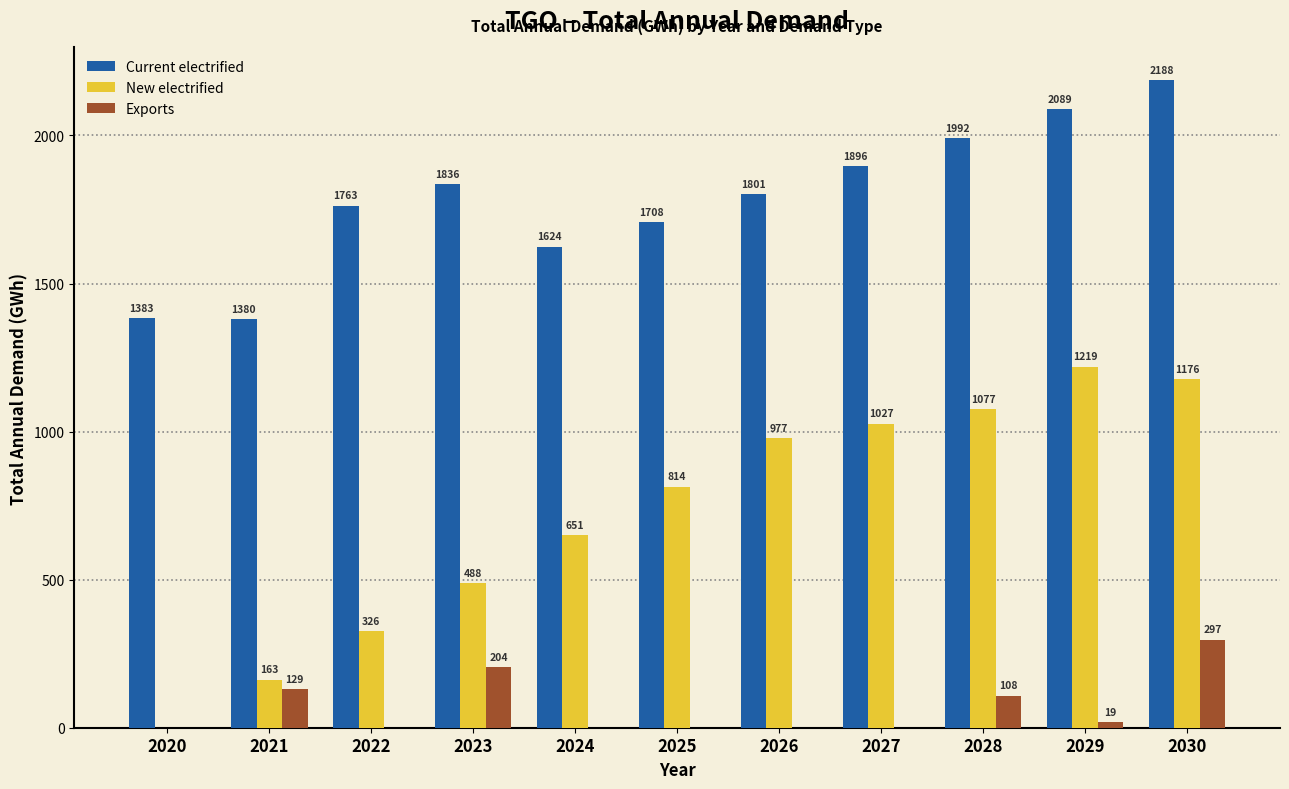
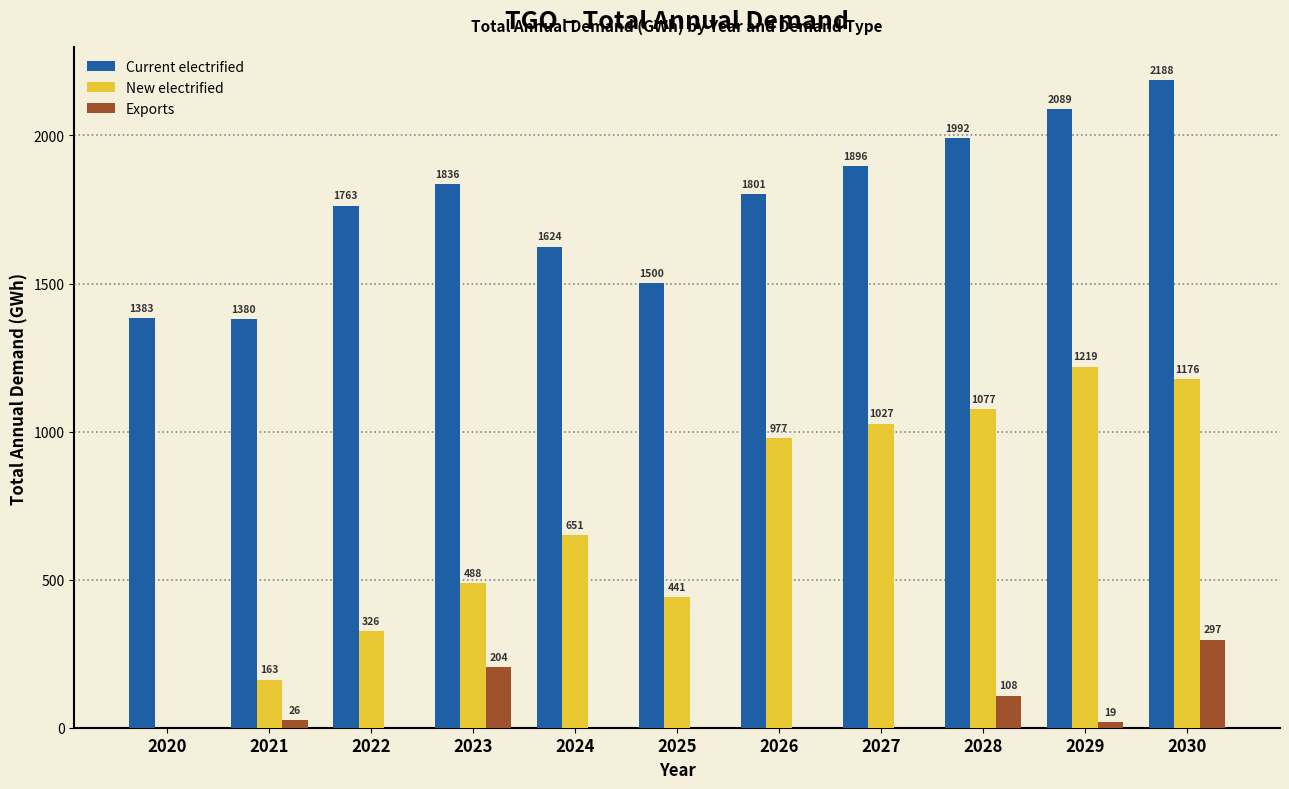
Exports, 2021: 129 -> 26
Current electrified, 2025: 1708 -> 1500
New electrified, 2025: 814 -> 441
